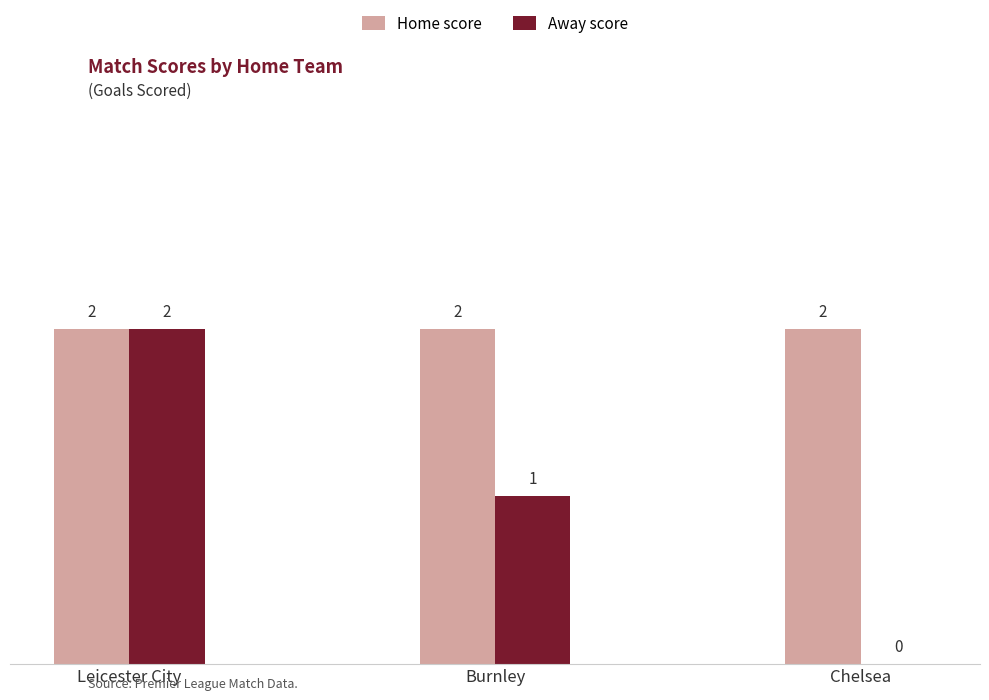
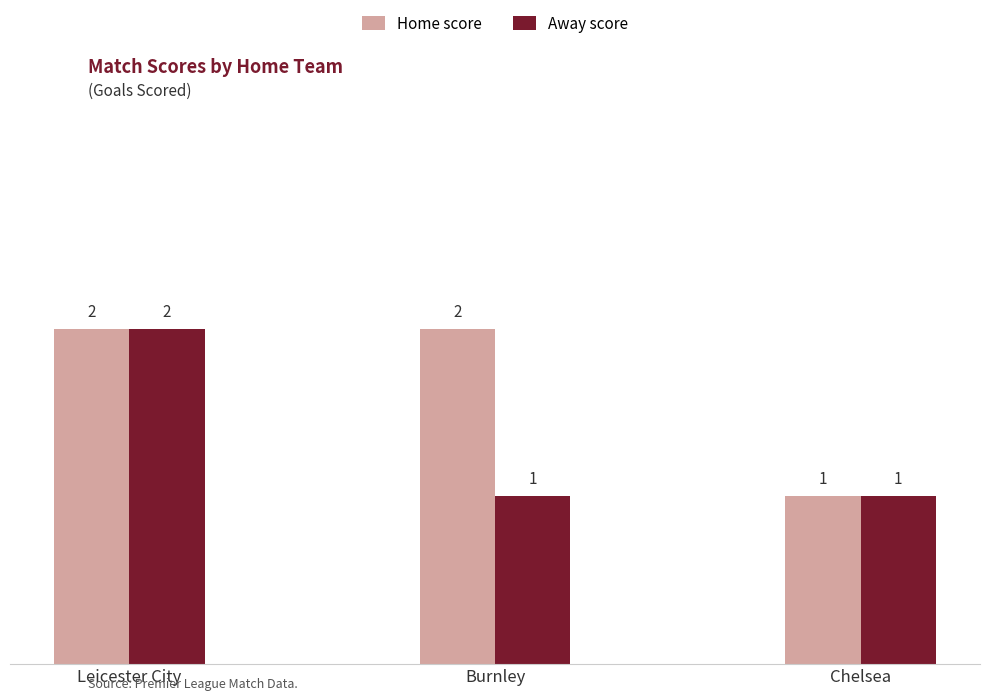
Home score, Chelsea: 2 -> 1
Away score, Chelsea: 0 -> 1
